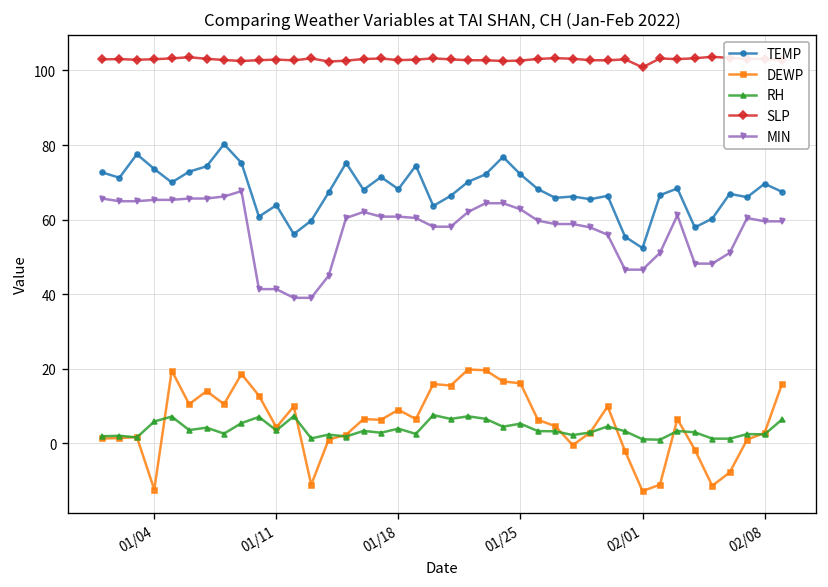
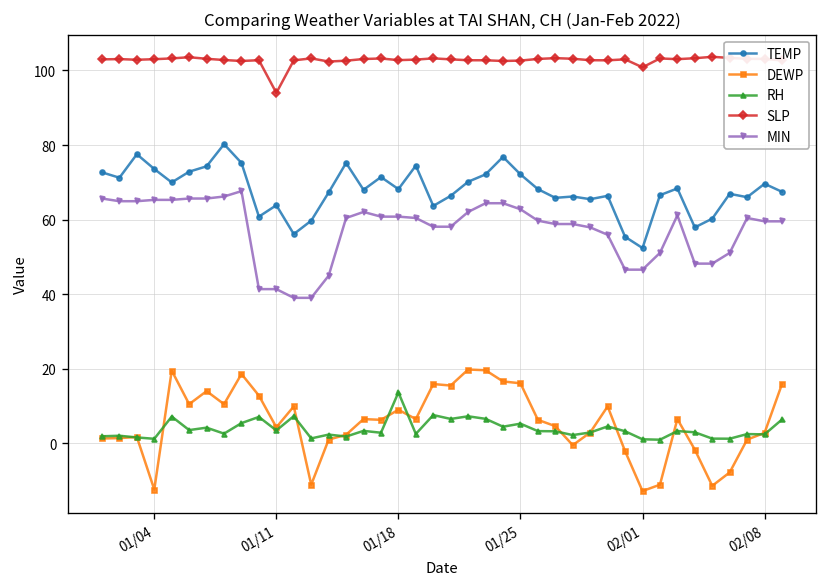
RH, 01/04: 6 -> 1
SLP, 01/11: 103 -> 94
RH, 01/18: 4 -> 14
